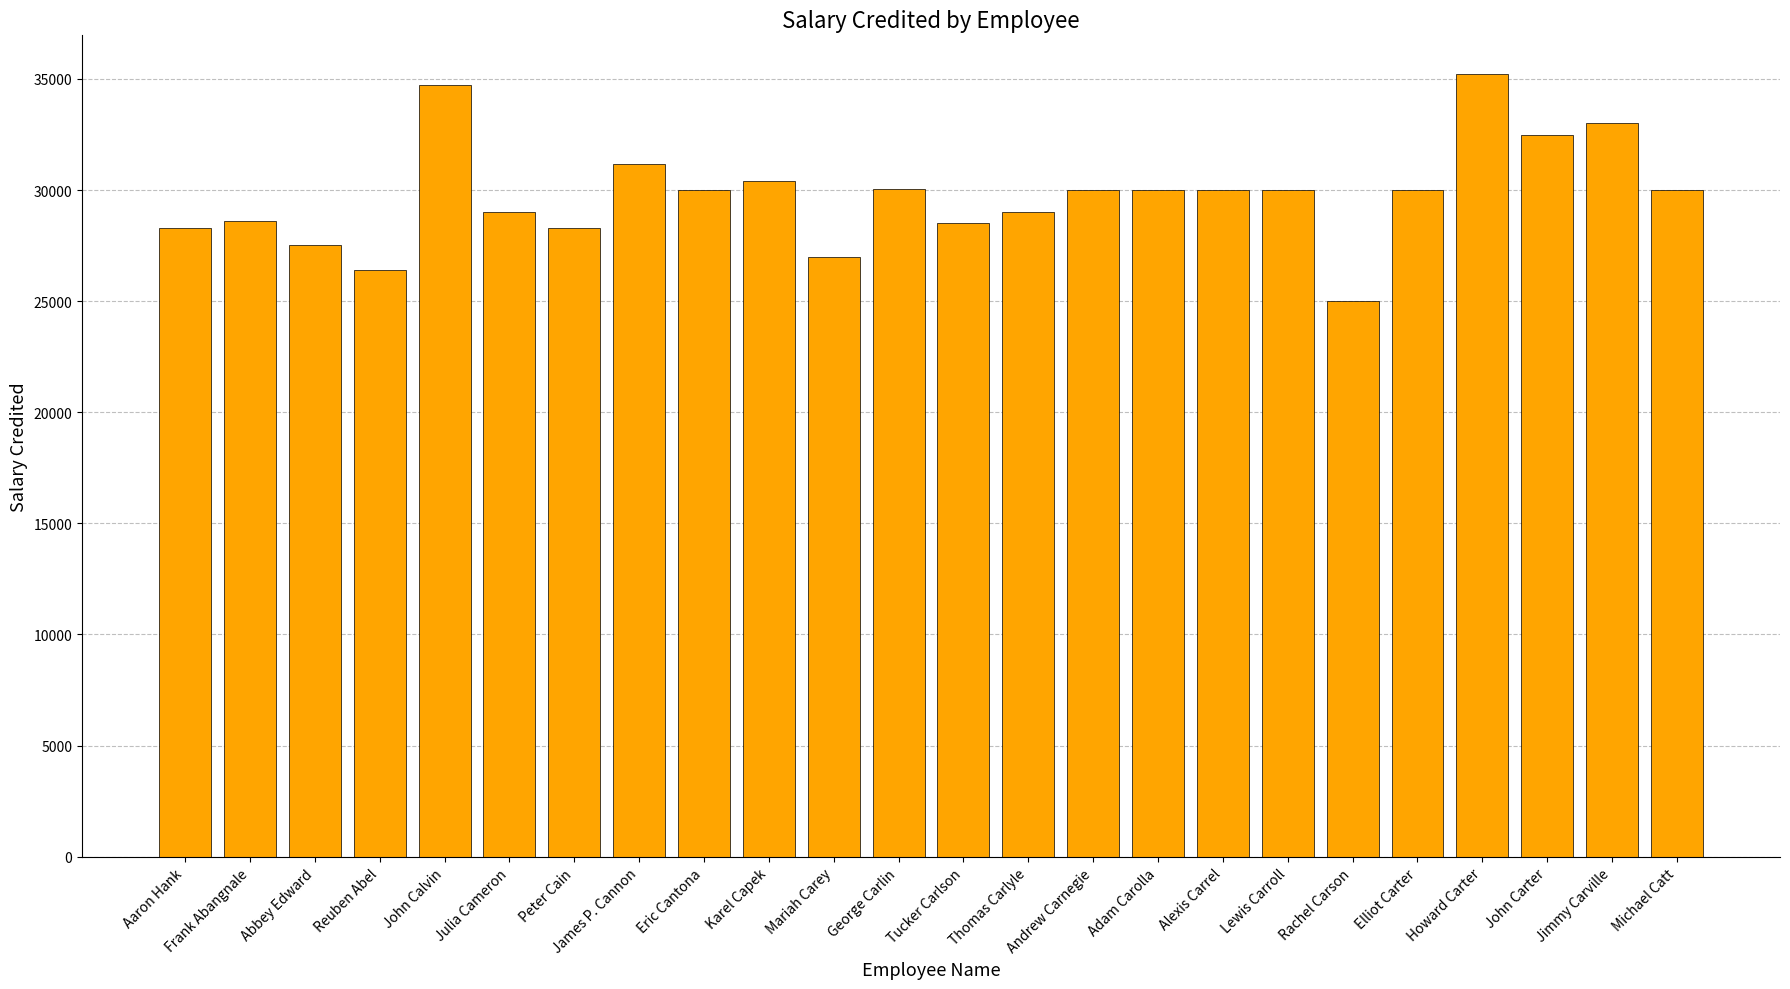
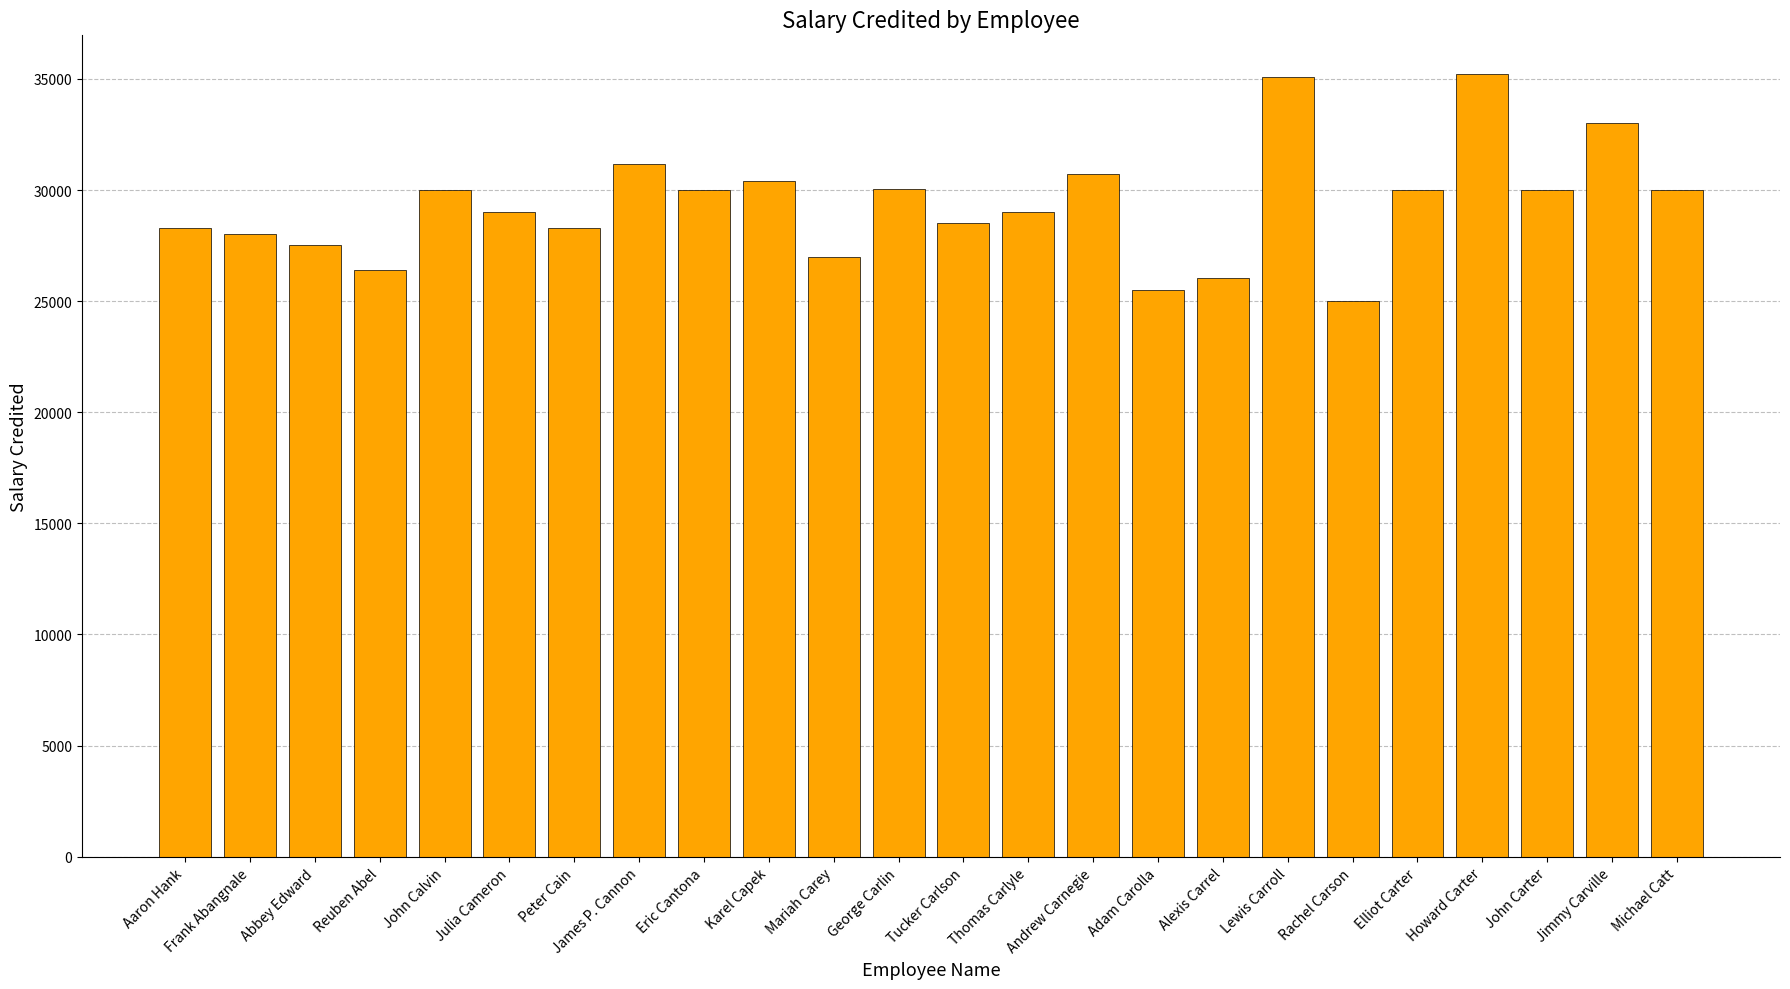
Frank Abangnale: 28600 -> 28000
John Calvin: 34700 -> 30000
Andrew Carnegie: 30000 -> 30700
Adam Carolla: 30000 -> 25500
Alexis Carrel: 30000 -> 26000
Lewis Carroll: 30000 -> 35100
John Carter: 32500 -> 30000
